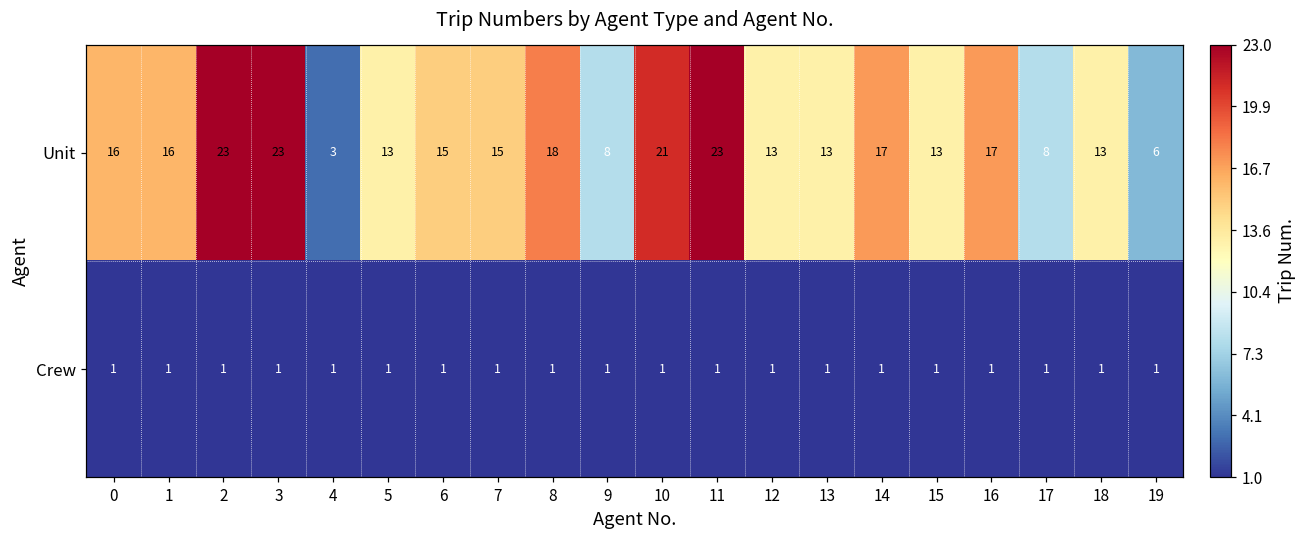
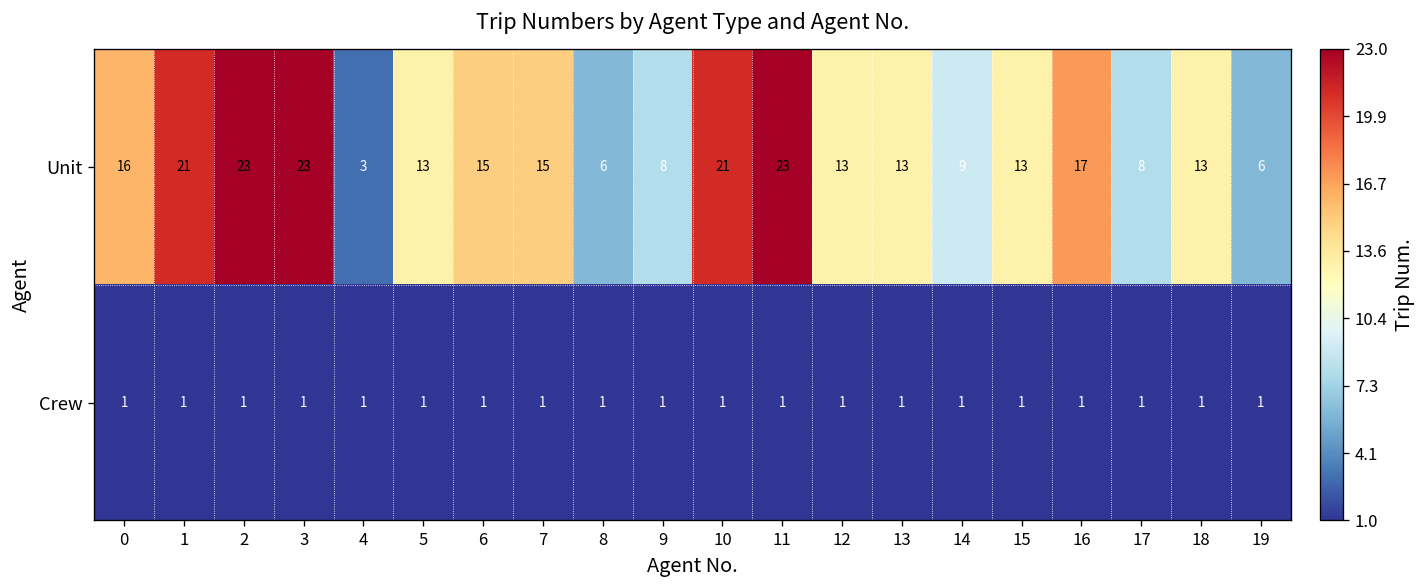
Unit, 1: 16 -> 21
Unit, 8: 18 -> 6
Unit, 14: 17 -> 9
